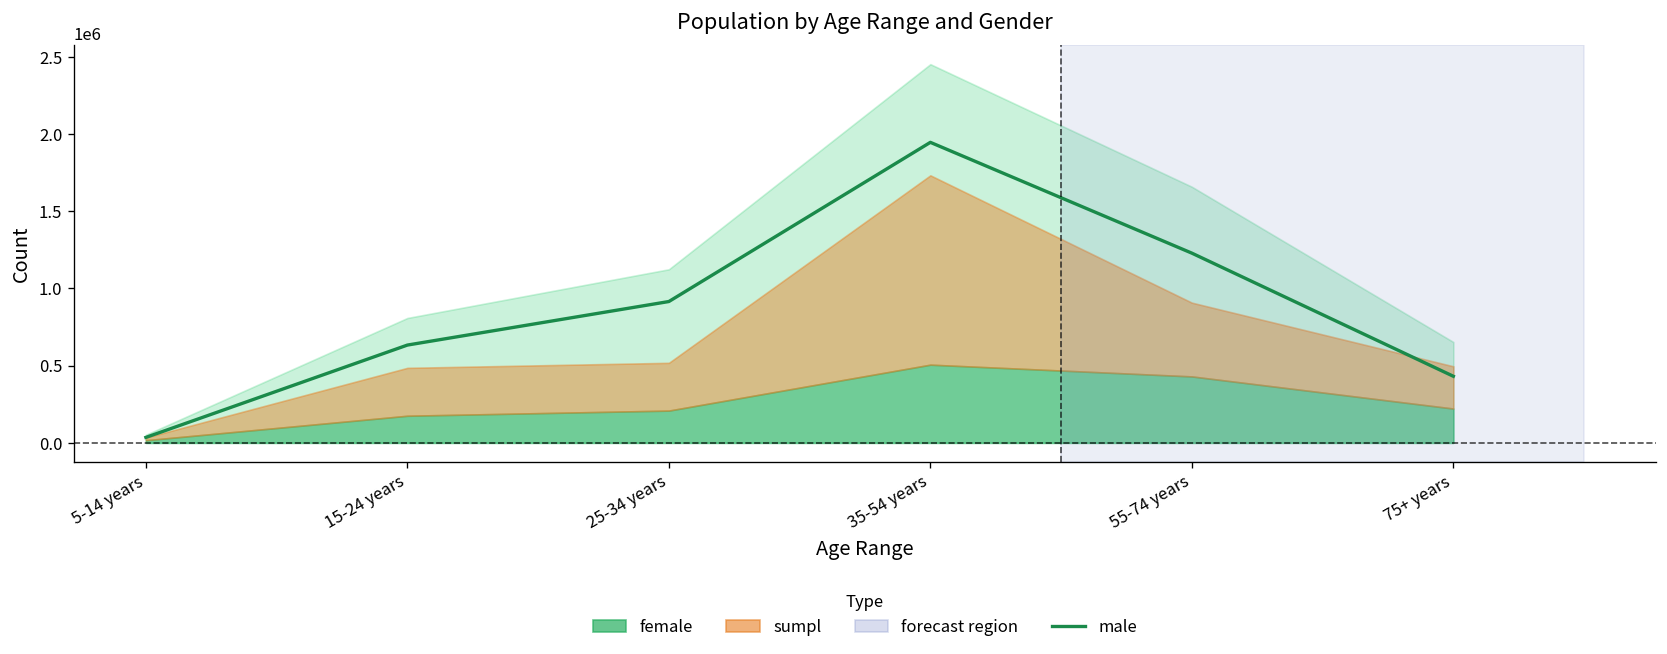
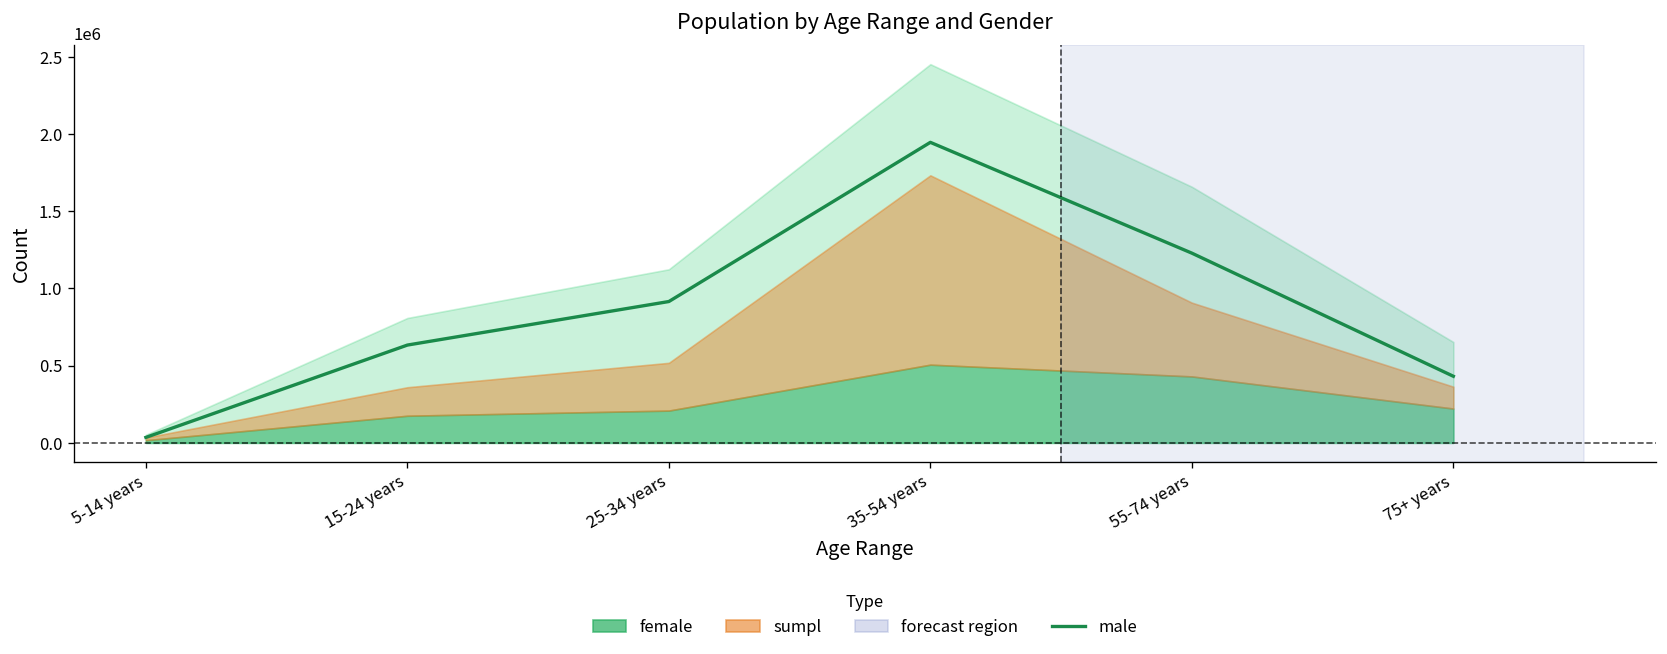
sumpl, 15-24 years: 310000 -> 180000
sumpl, 75+ years: 270000 -> 140000
